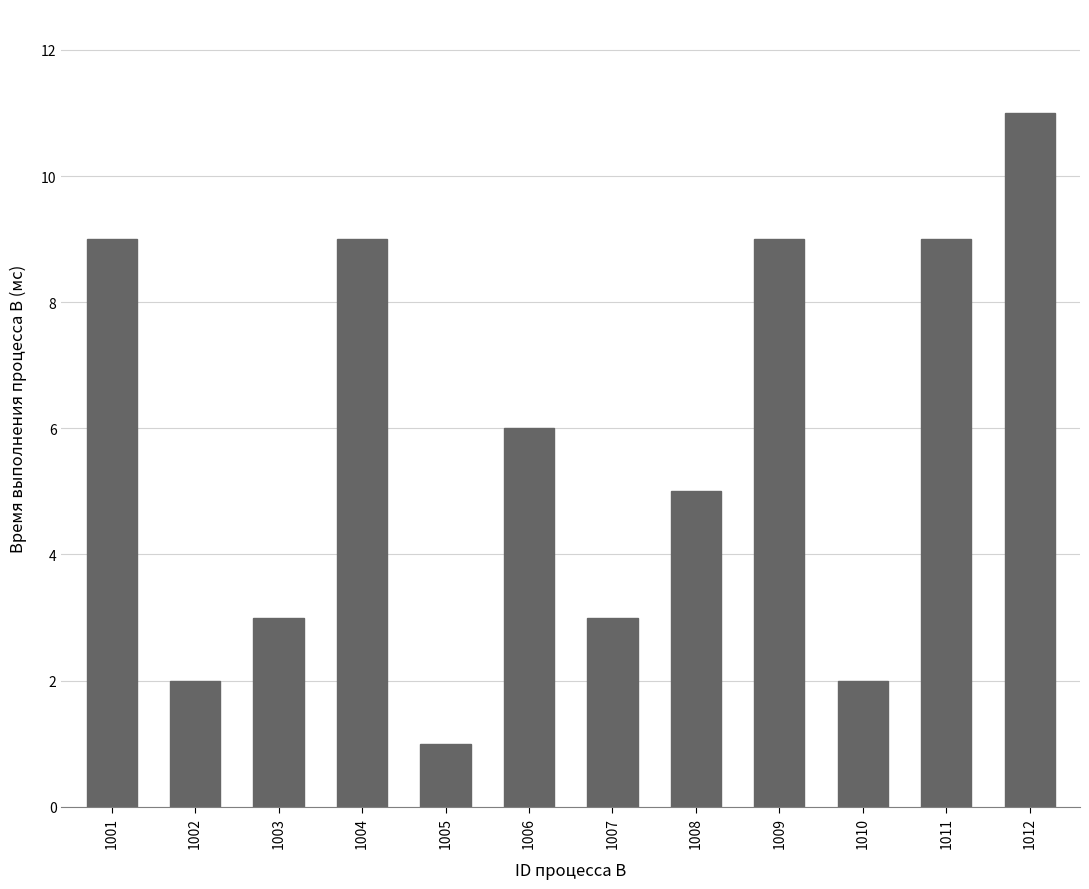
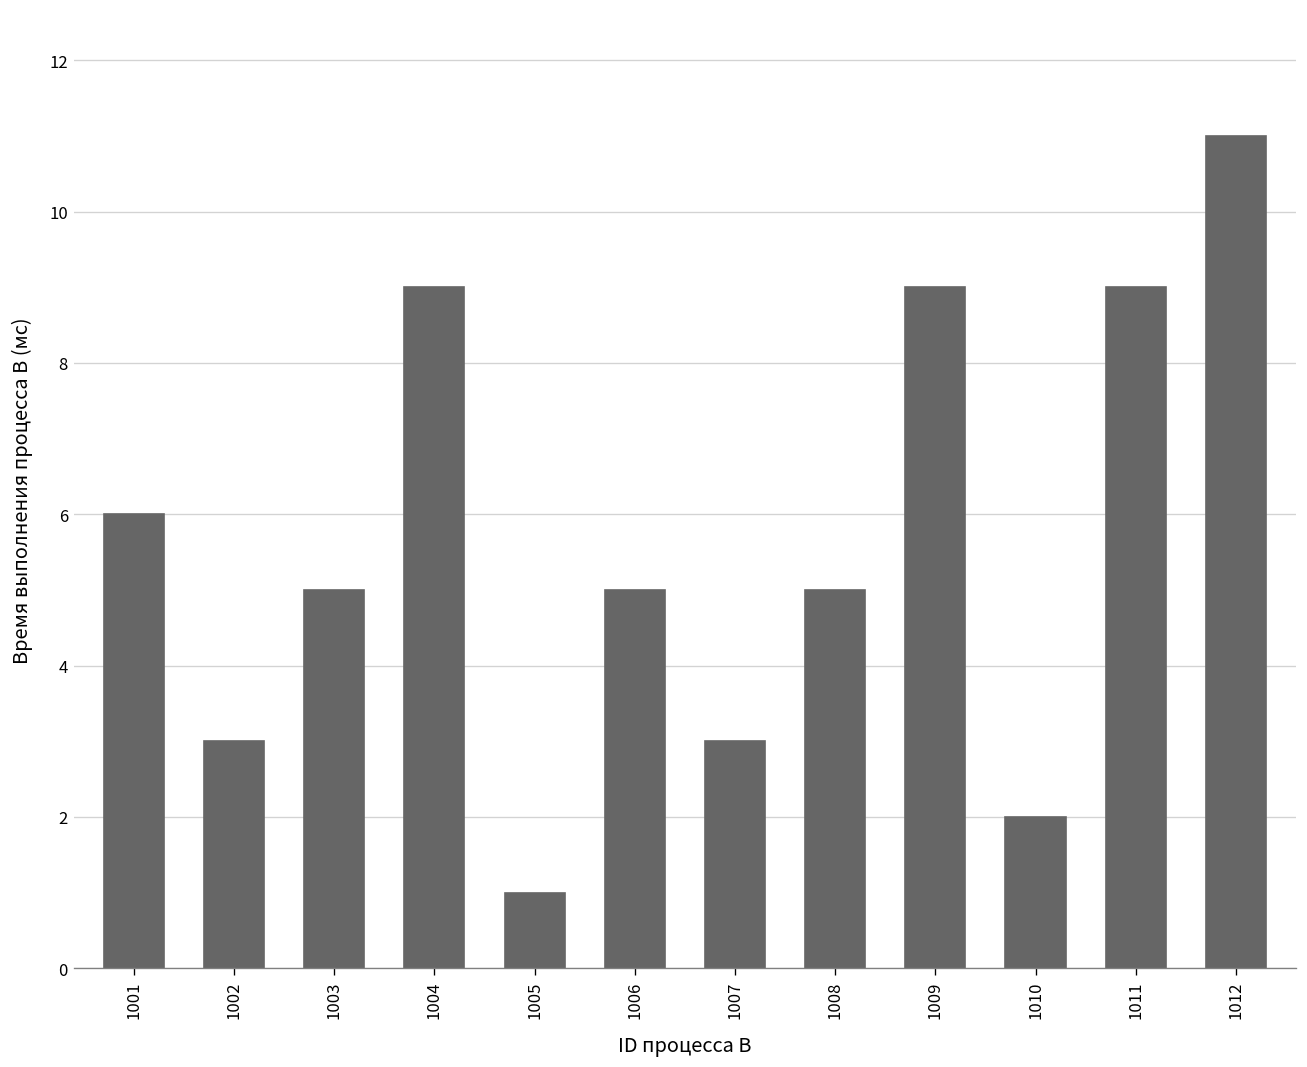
1001: 9 -> 6
1002: 2 -> 3
1003: 3 -> 5
1006: 6 -> 5
